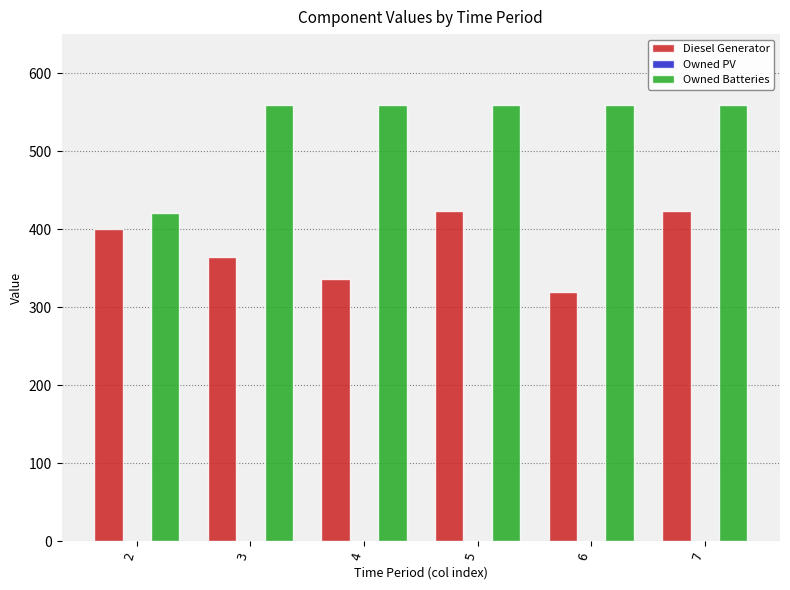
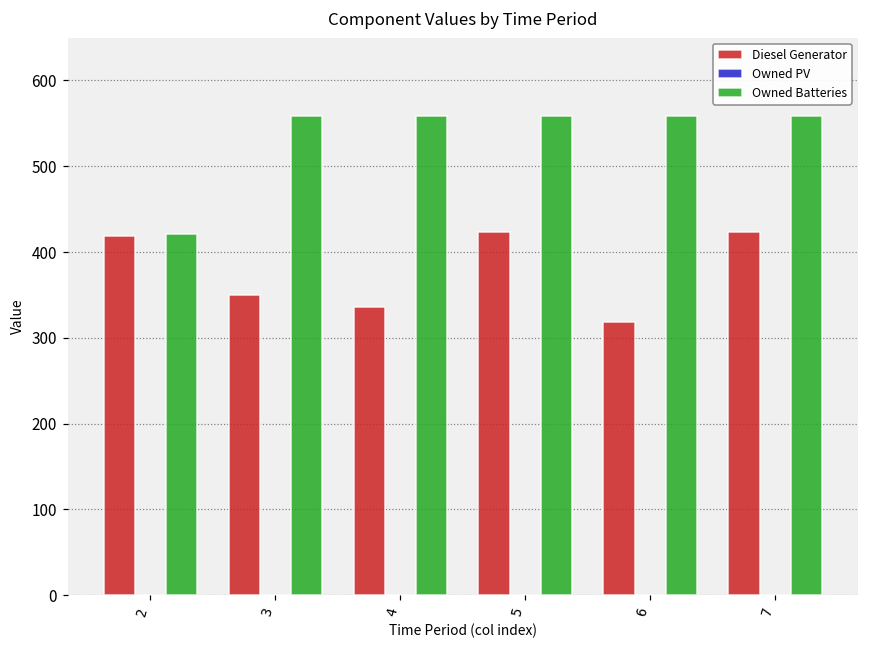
Diesel Generator, 2: 400 -> 420
Diesel Generator, 3: 360 -> 350
